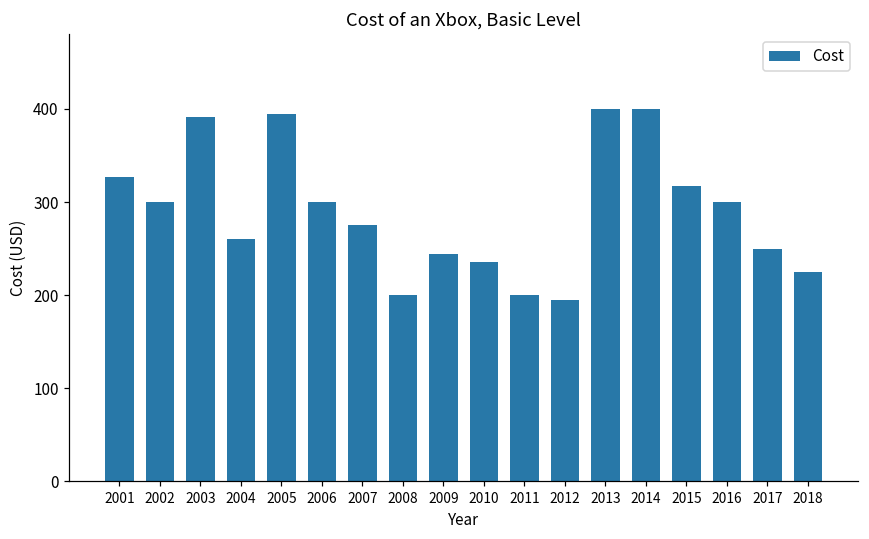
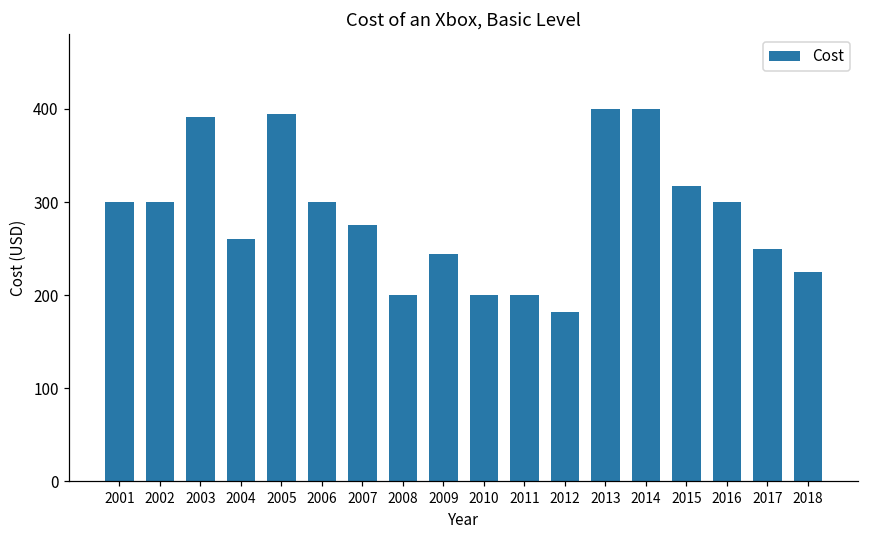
2001: 330 -> 300
2010: 240 -> 200
2012: 190 -> 180
